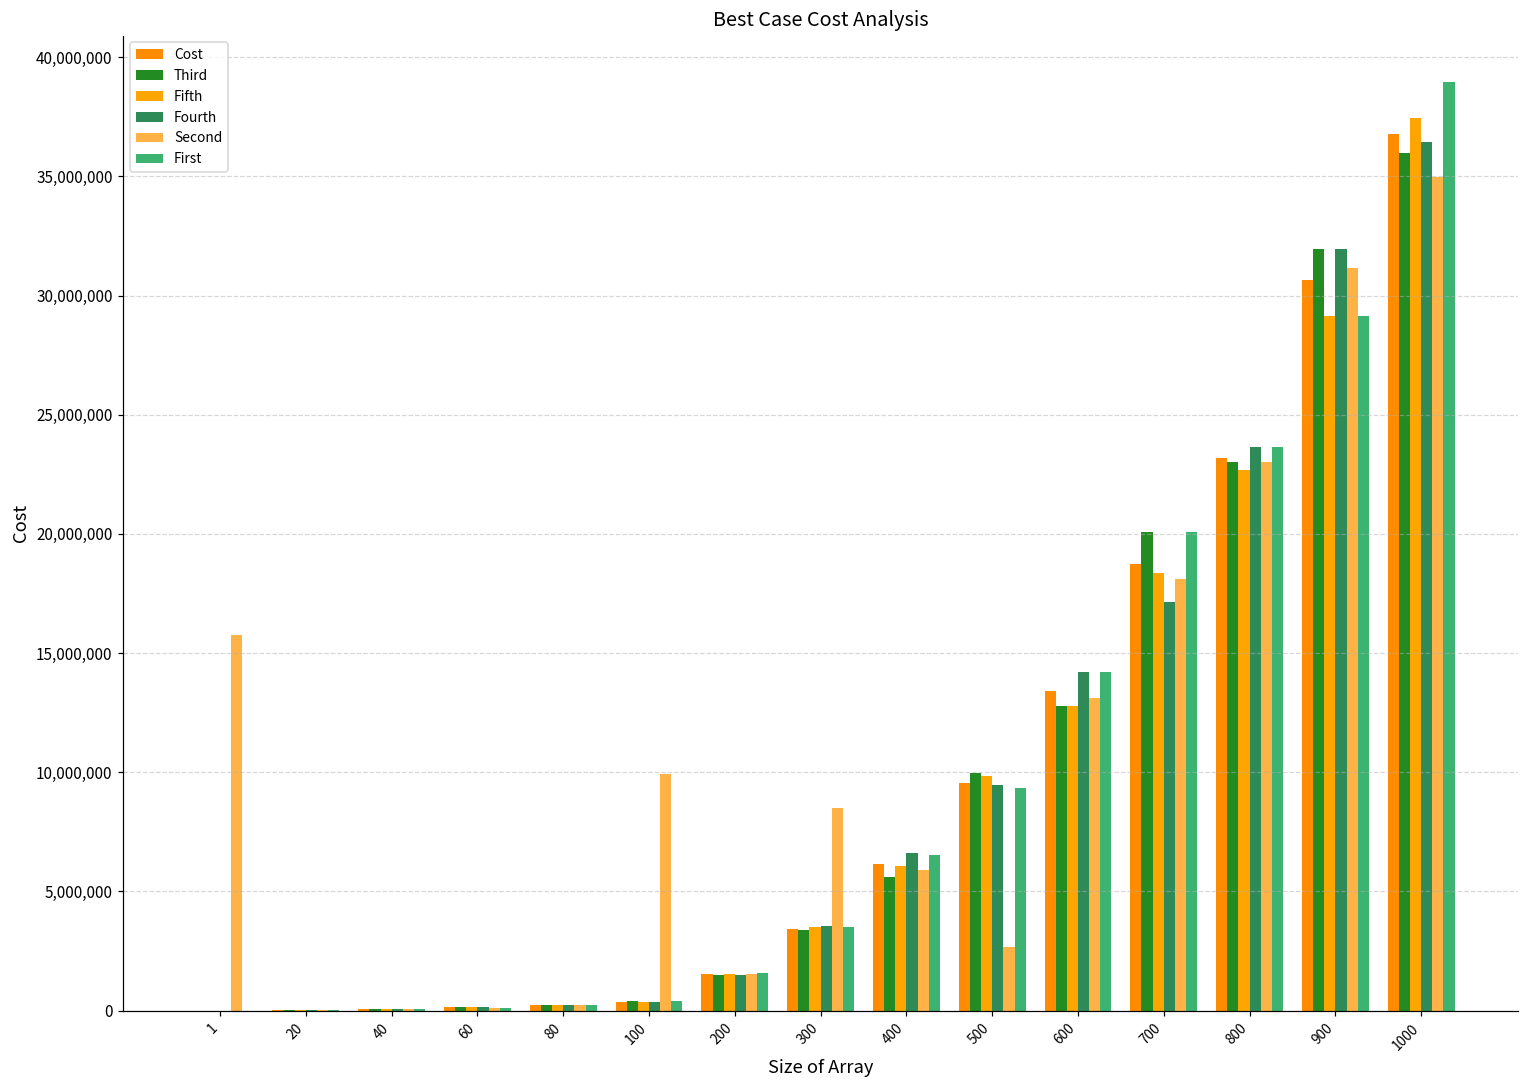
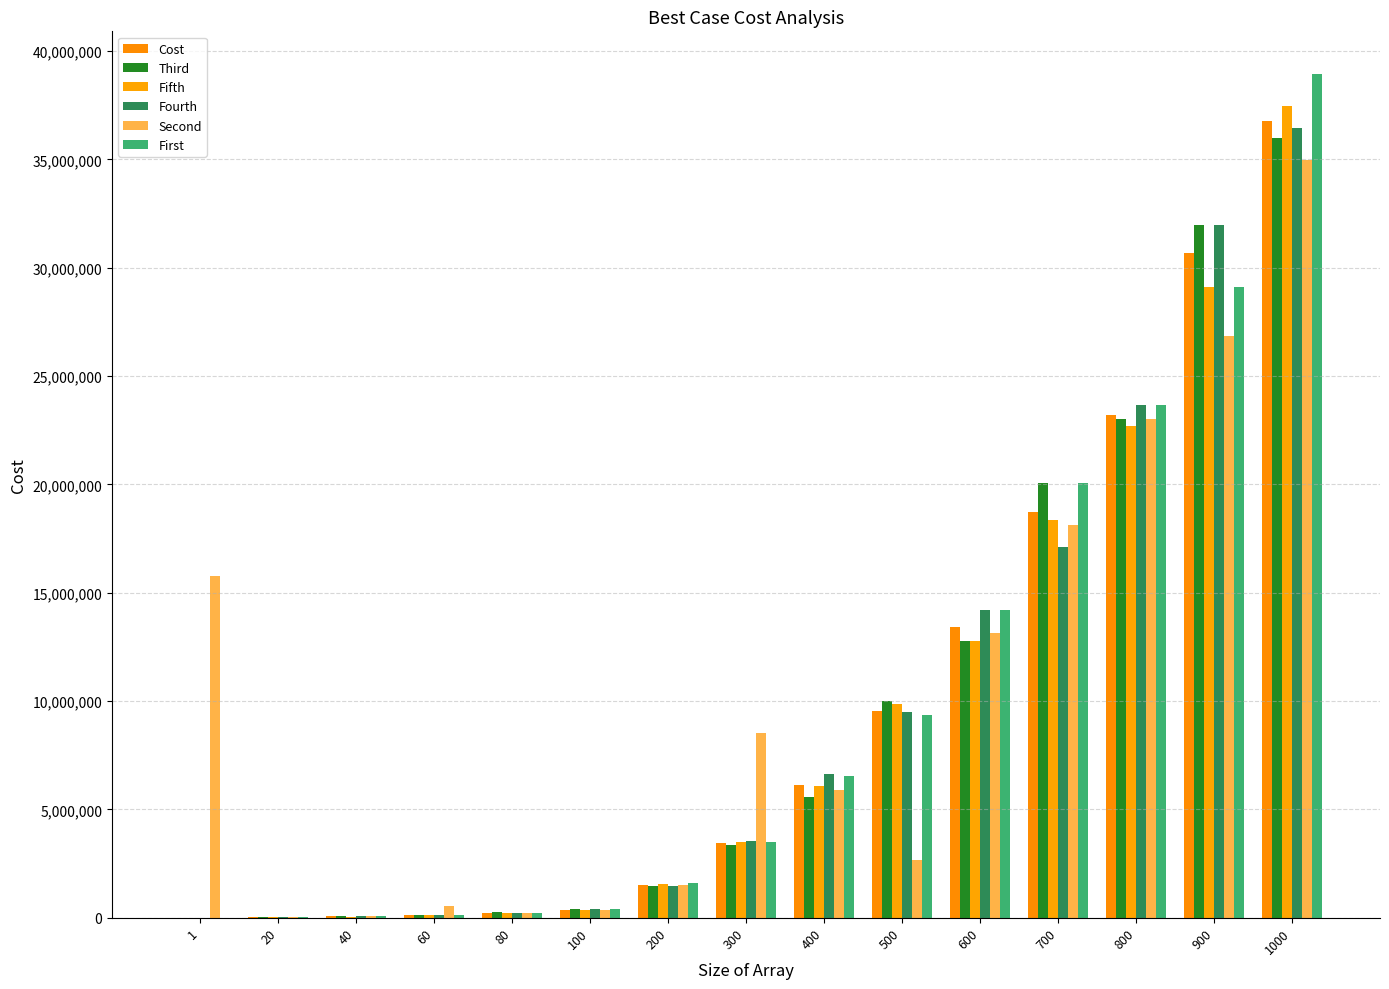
Second, 60: 100,000 -> 500,000
Second, 100: 9,900,000 -> 400,000
Second, 900: 31,200,000 -> 26,900,000
